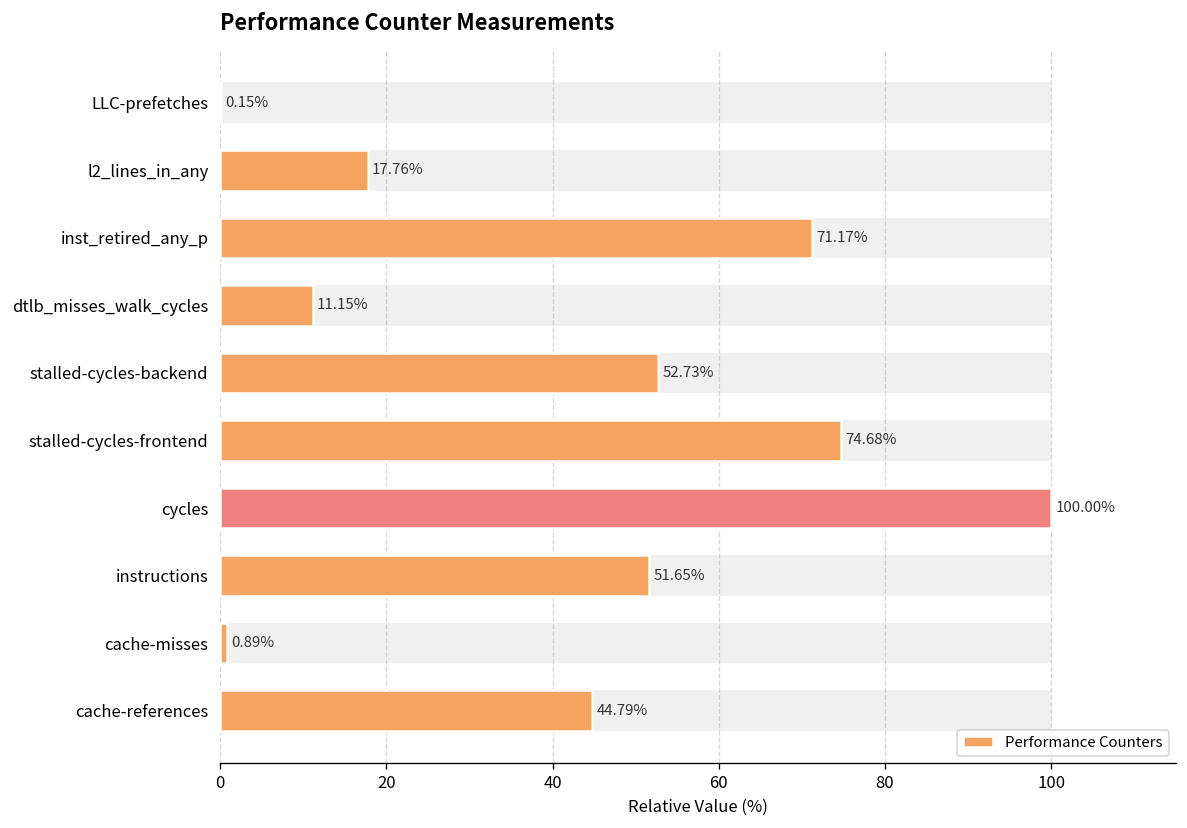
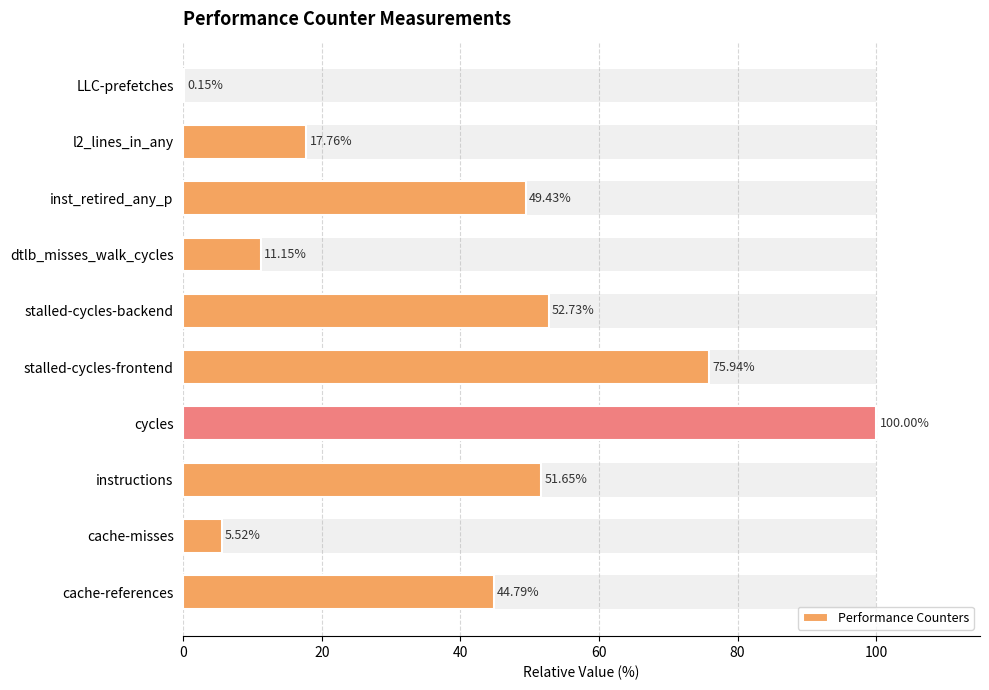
inst_retired_any_p: 71.17% -> 49.43%
stalled-cycles-frontend: 74.68% -> 75.94%
cache-misses: 0.89% -> 5.52%
